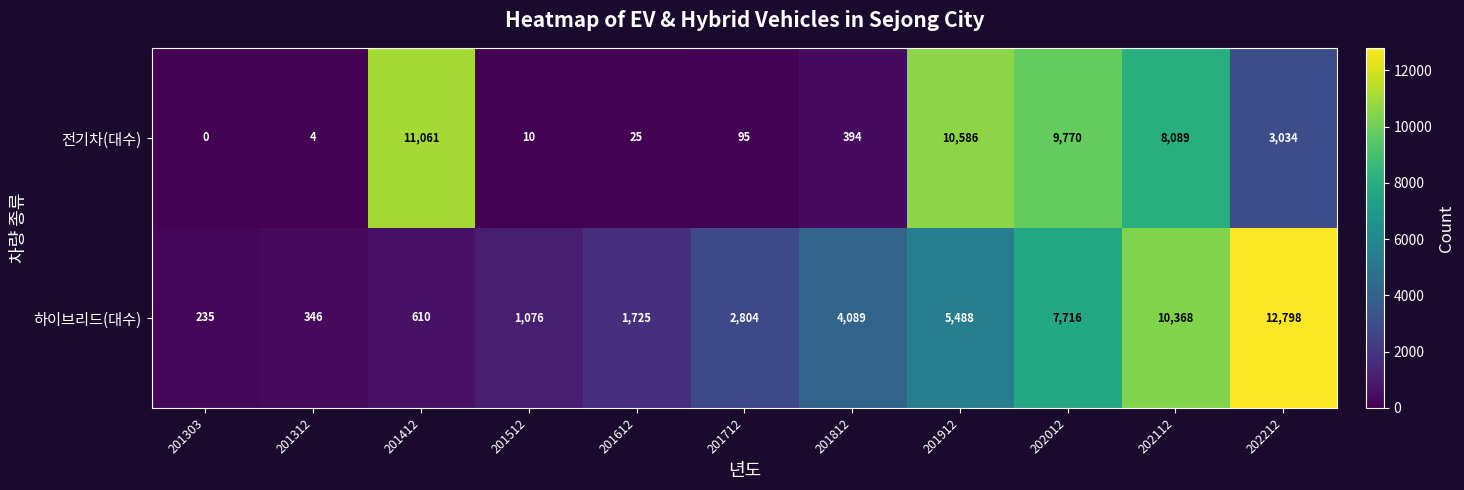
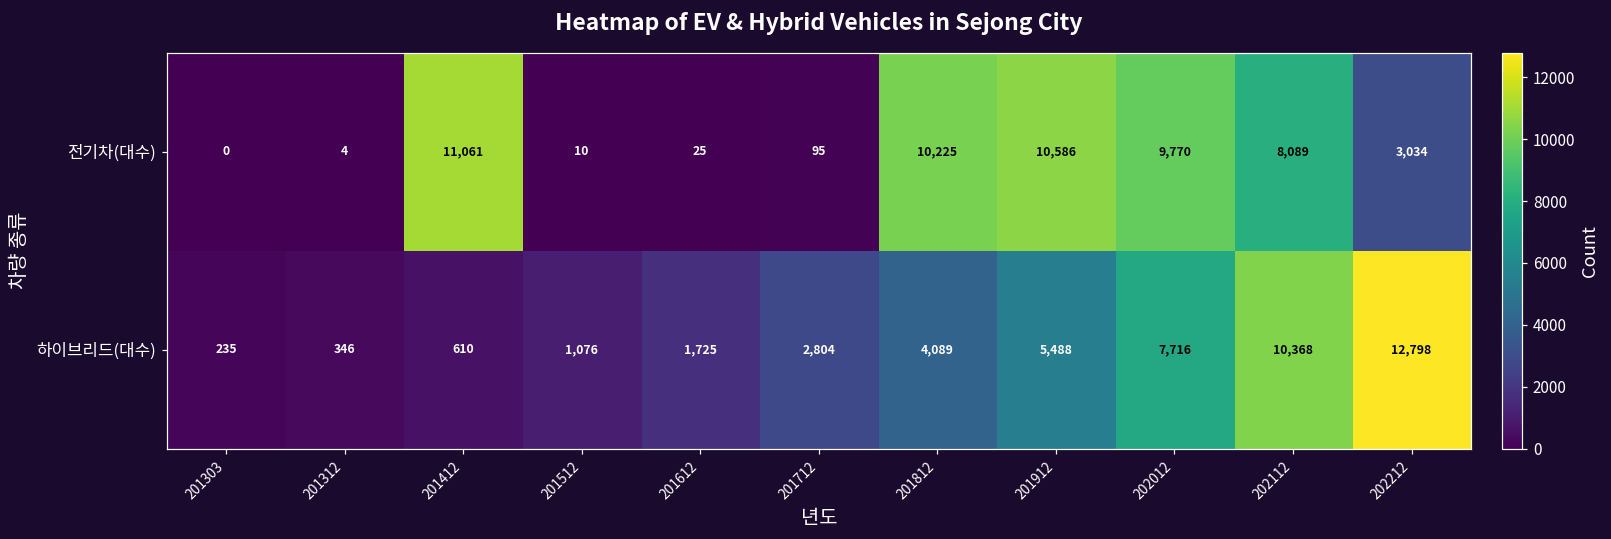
전기차(대수), 201812: 394 -> 10,225
